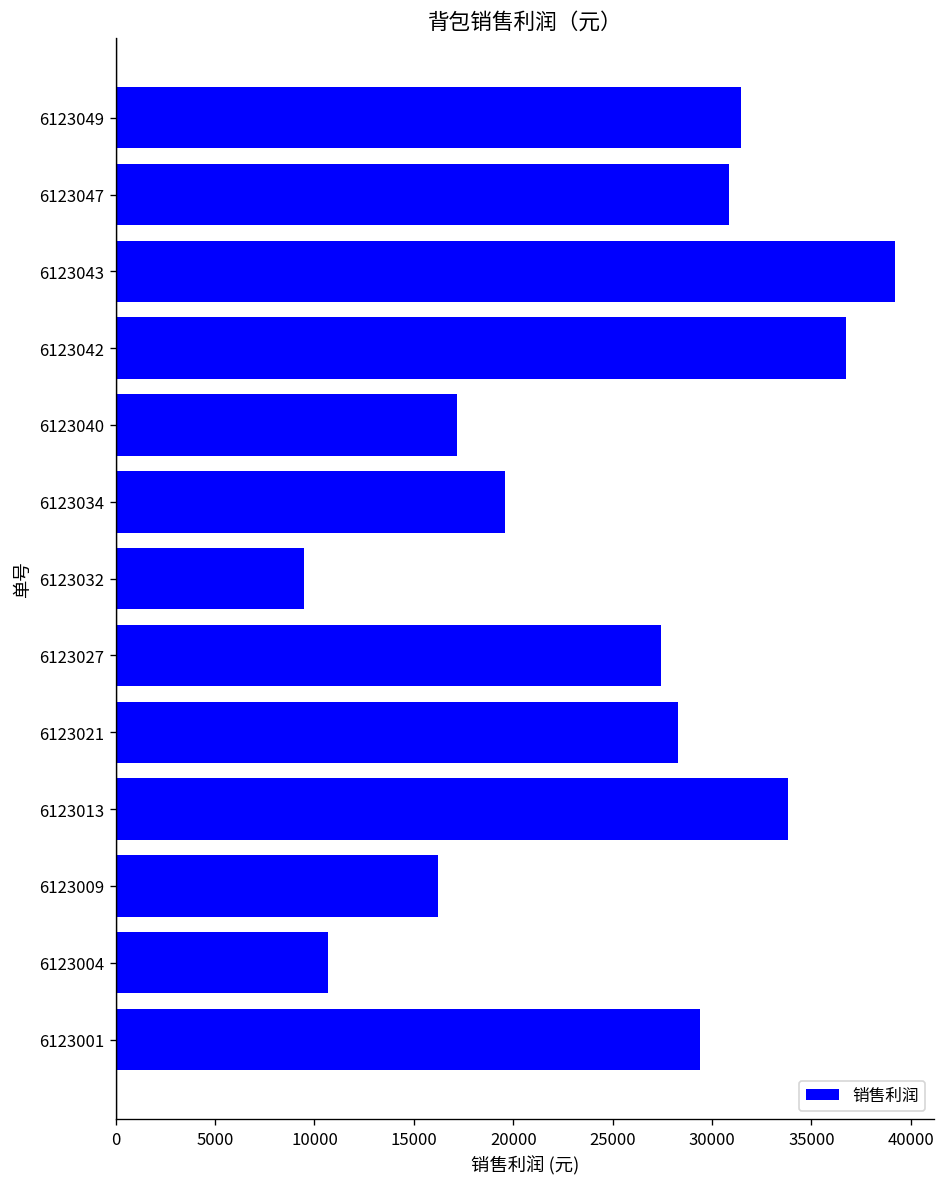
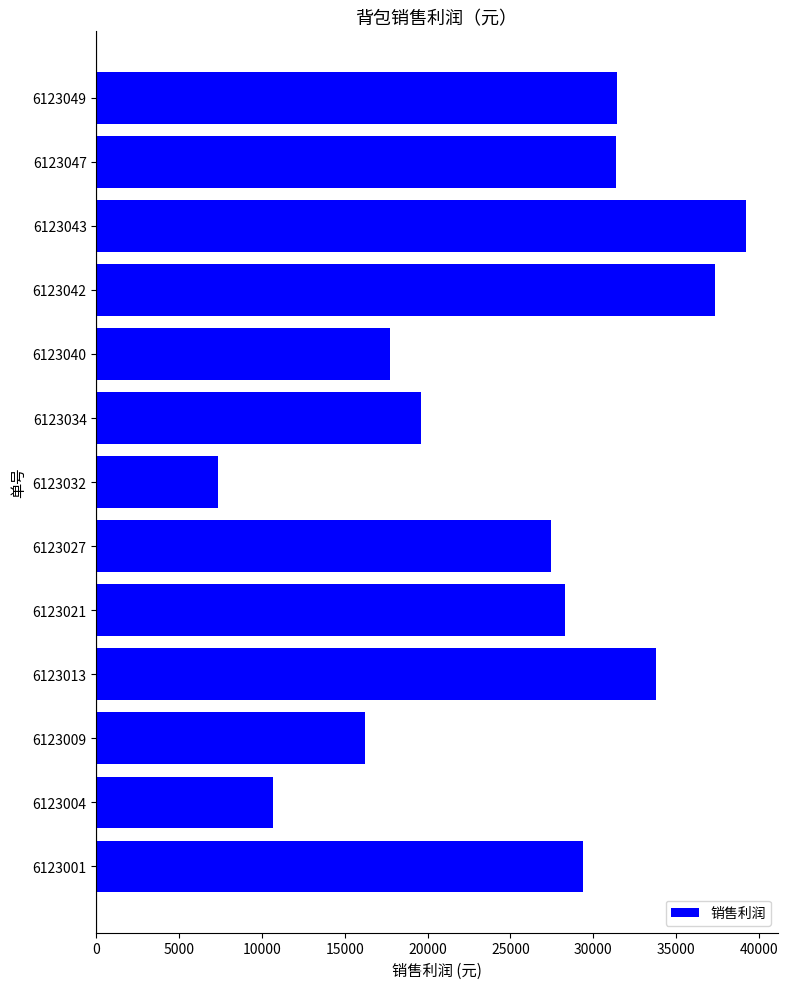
6123047: 30900 -> 31400
6123042: 36800 -> 37400
6123040: 17200 -> 17700
6123032: 9500 -> 7400
